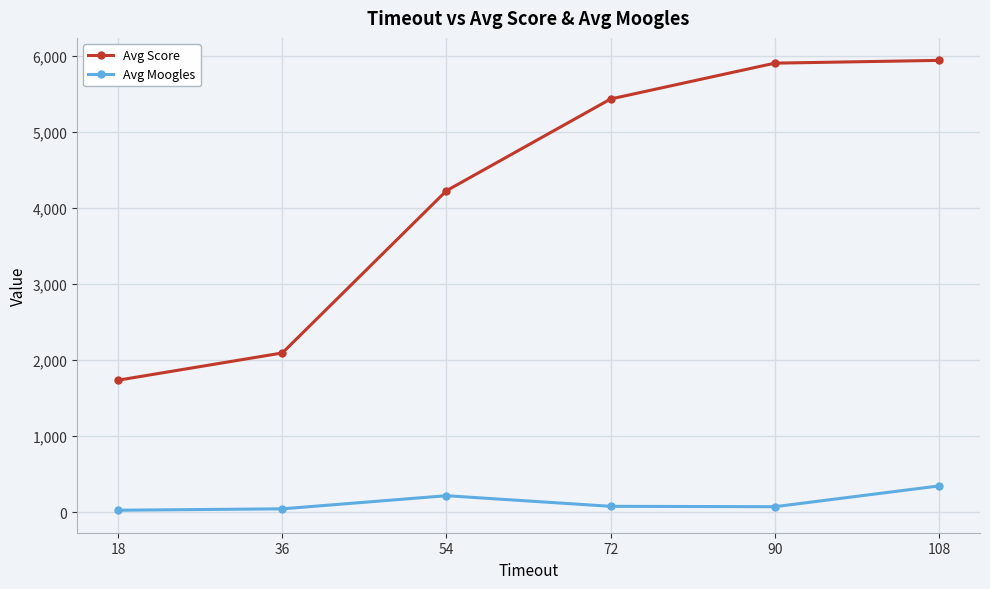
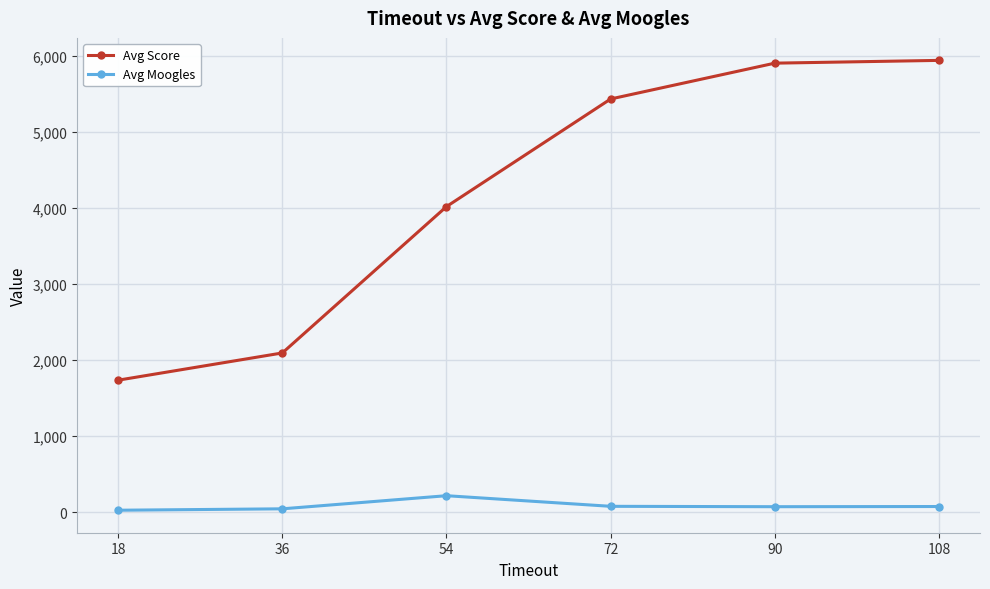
Avg Score, 54: 4,200 -> 4,000
Avg Moogles, 108: 300 -> 100
